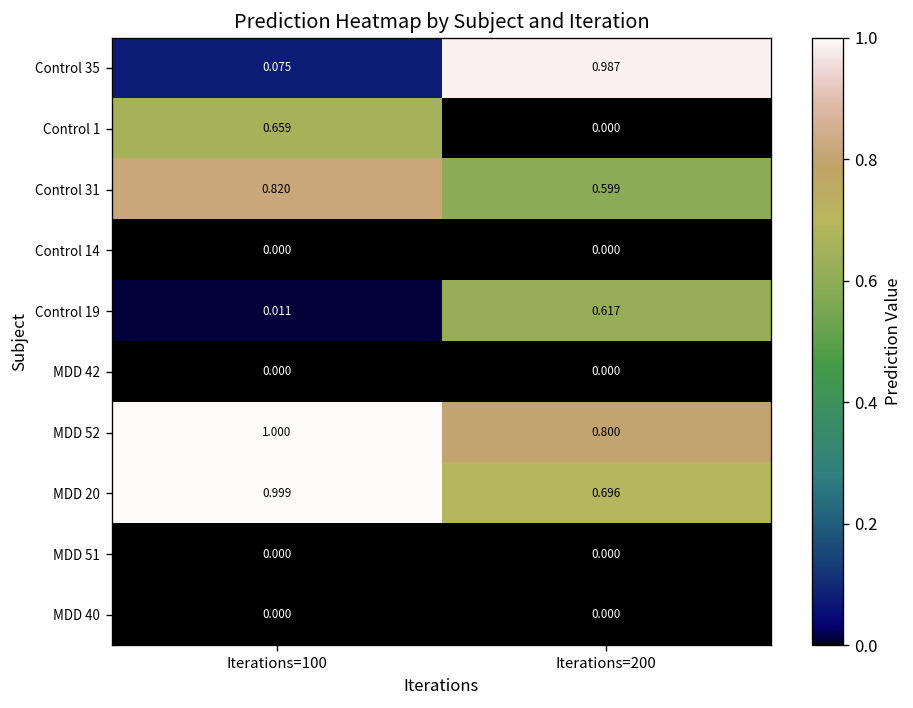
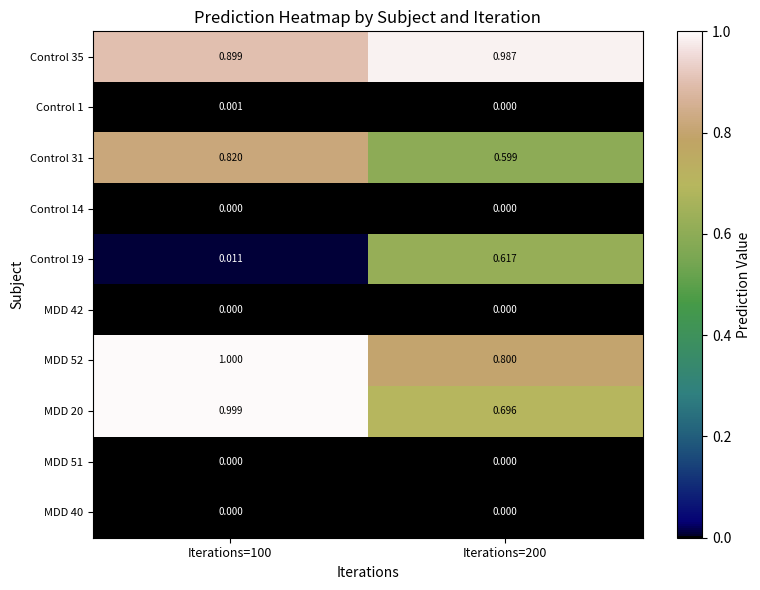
Control 35, Iterations=100: 0.075 -> 0.899
Control 1, Iterations=100: 0.659 -> 0.001
